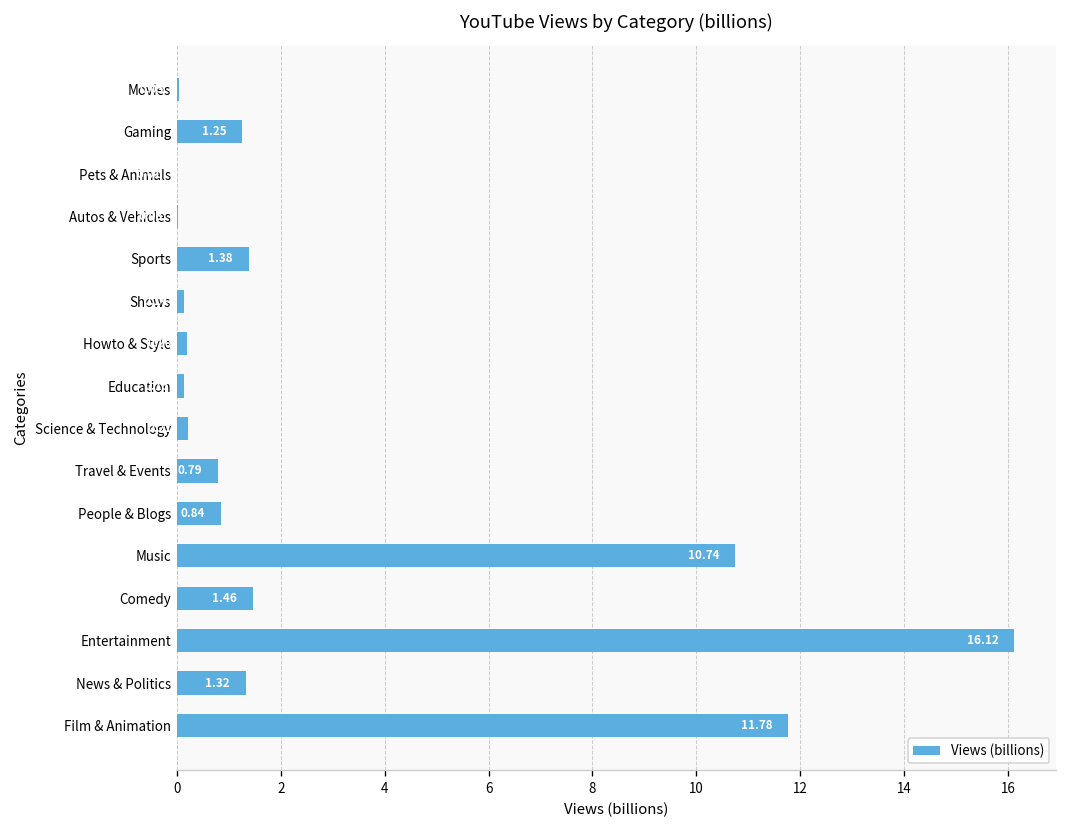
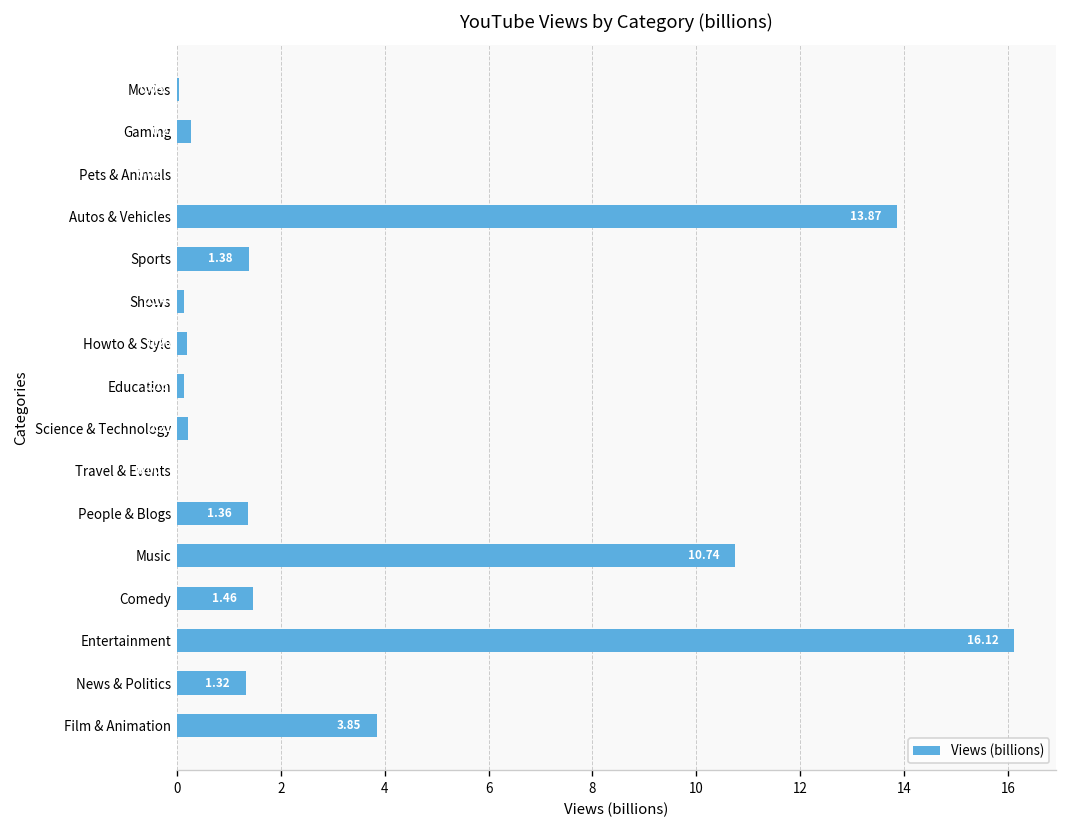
Gaming: 1.3 -> 0.3
Autos & Vehicles: 0.0 -> 13.9
Travel & Events: 0.8 -> 0.0
People & Blogs: 0.84 -> 1.36
Film & Animation: 11.78 -> 3.85
